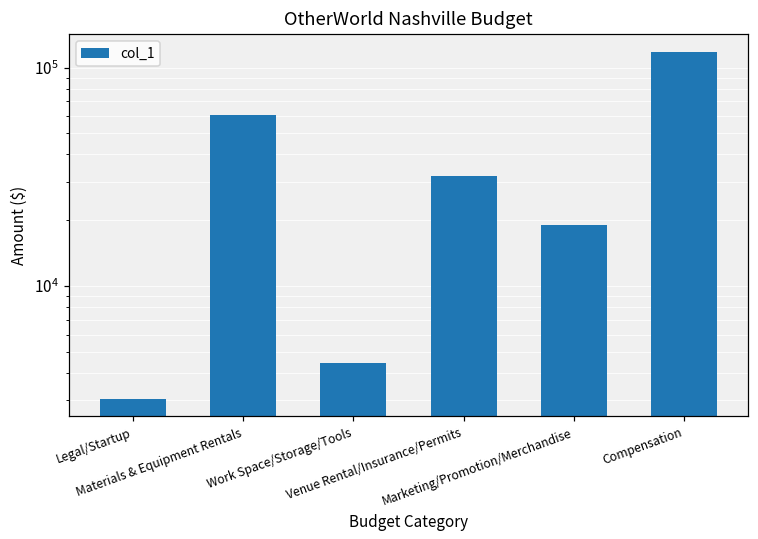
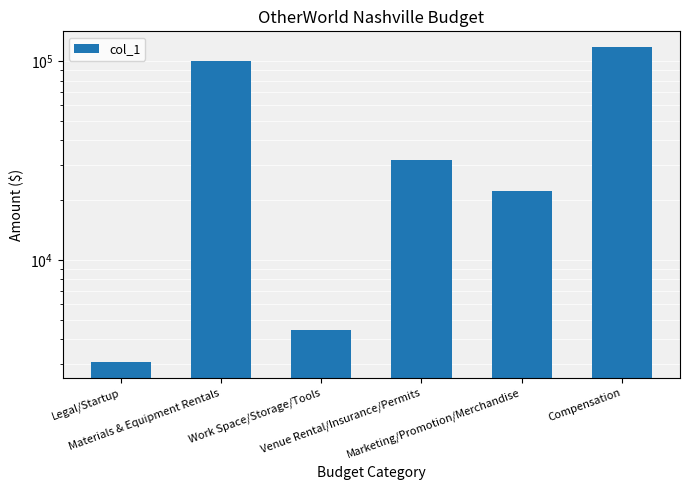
Materials & Equipment Rentals: 61000 -> 100000
Marketing/Promotion/Merchandise: 19000 -> 22000
